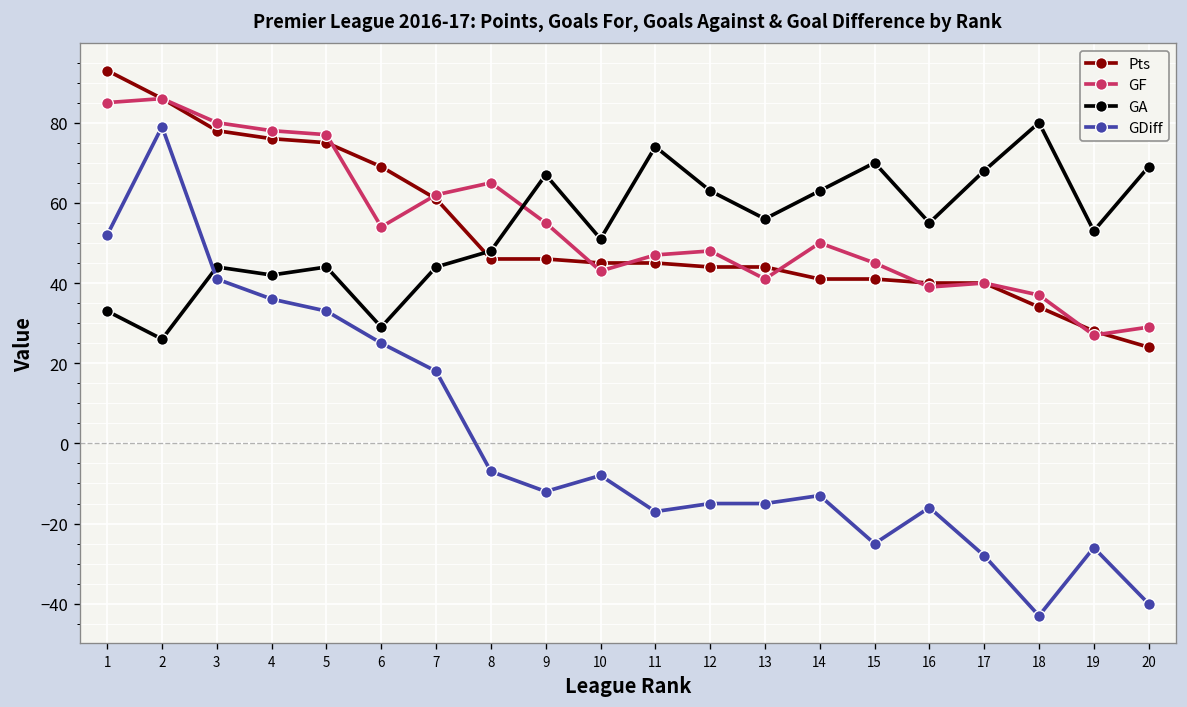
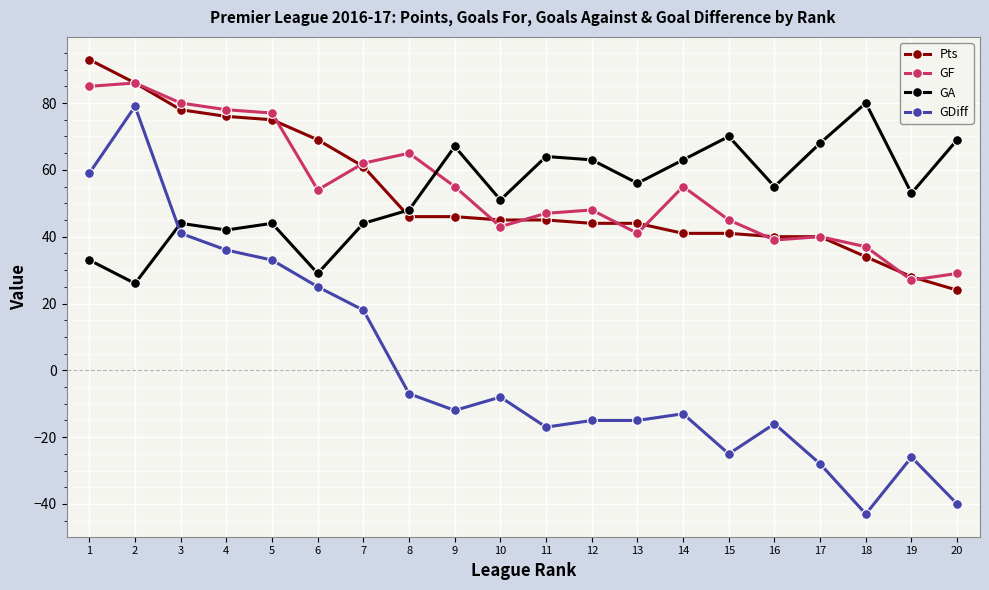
GDiff, 1: 52 -> 59
GA, 11: 74 -> 64
GF, 14: 50 -> 55
